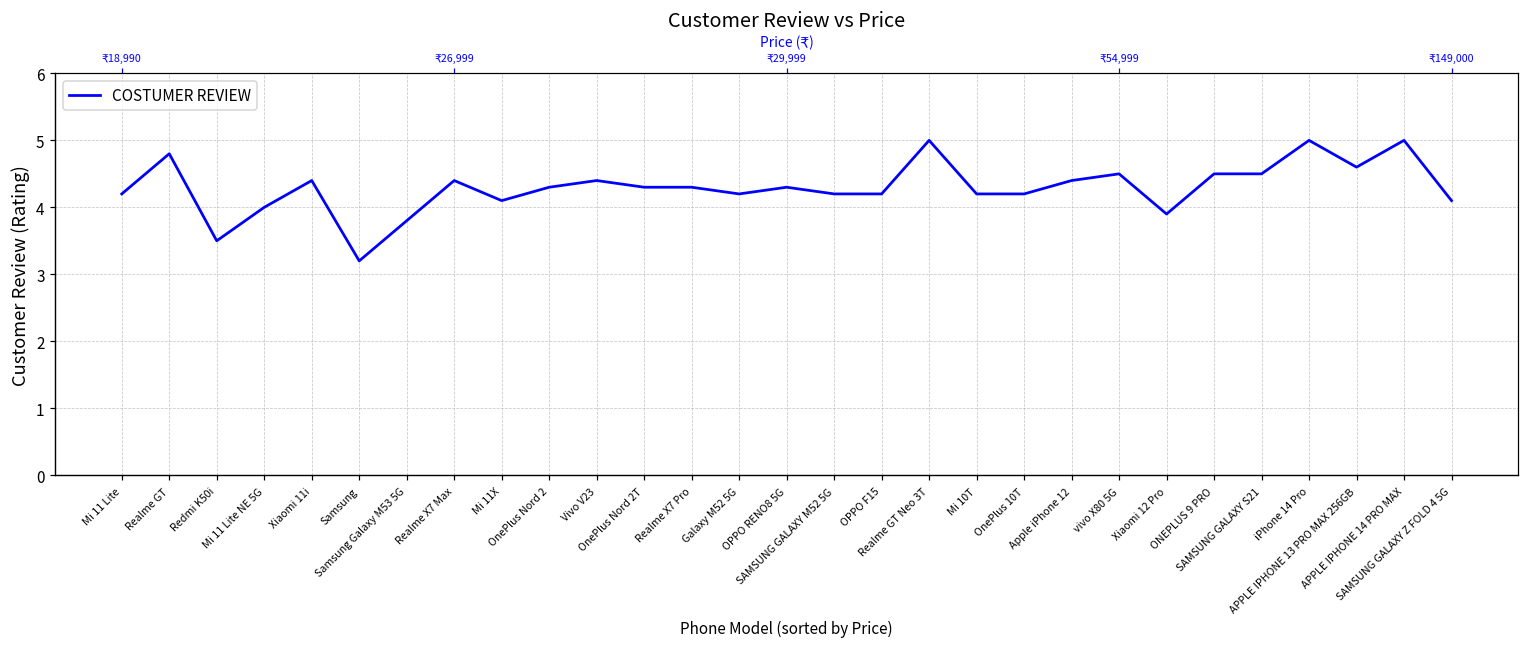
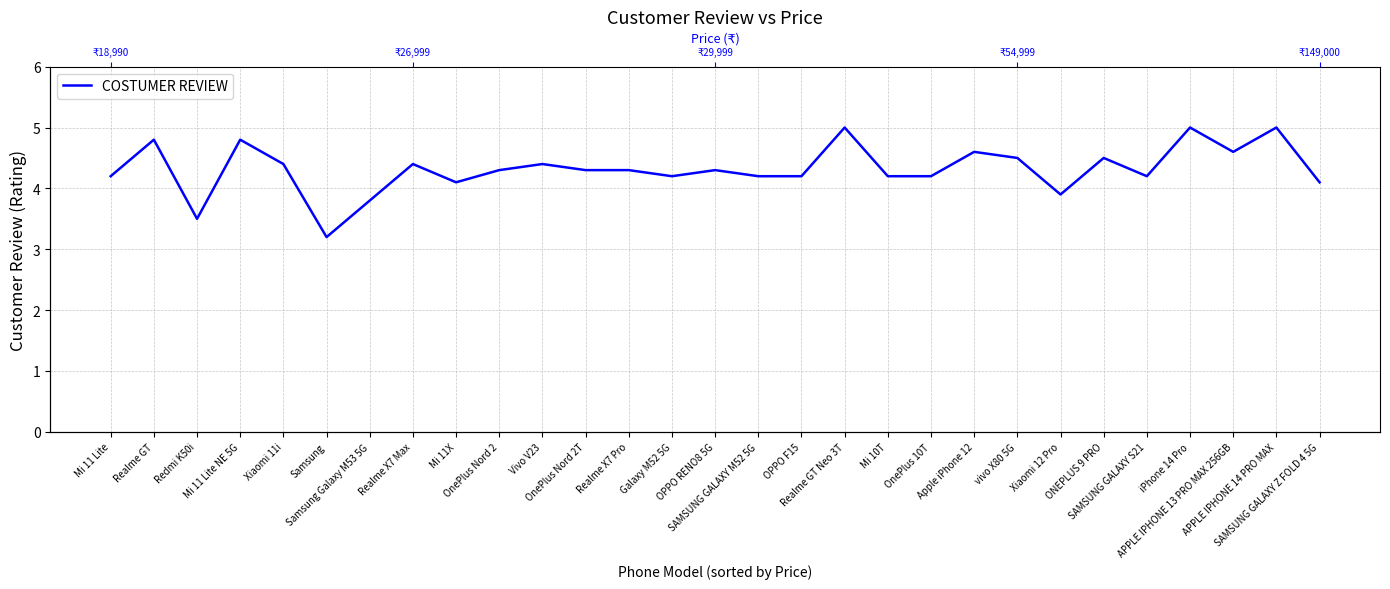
Mi 11 Lite NE 5G: 4.0 -> 4.8
Apple iPhone 12: 4.4 -> 4.6
SAMSUNG GALAXY S21: 4.5 -> 4.2
